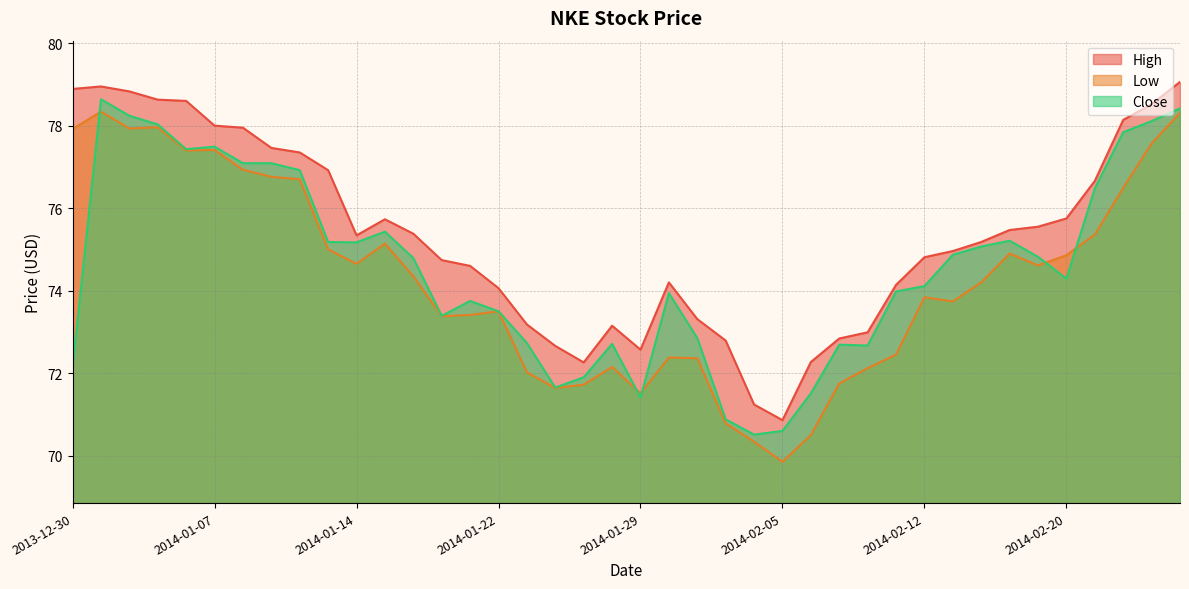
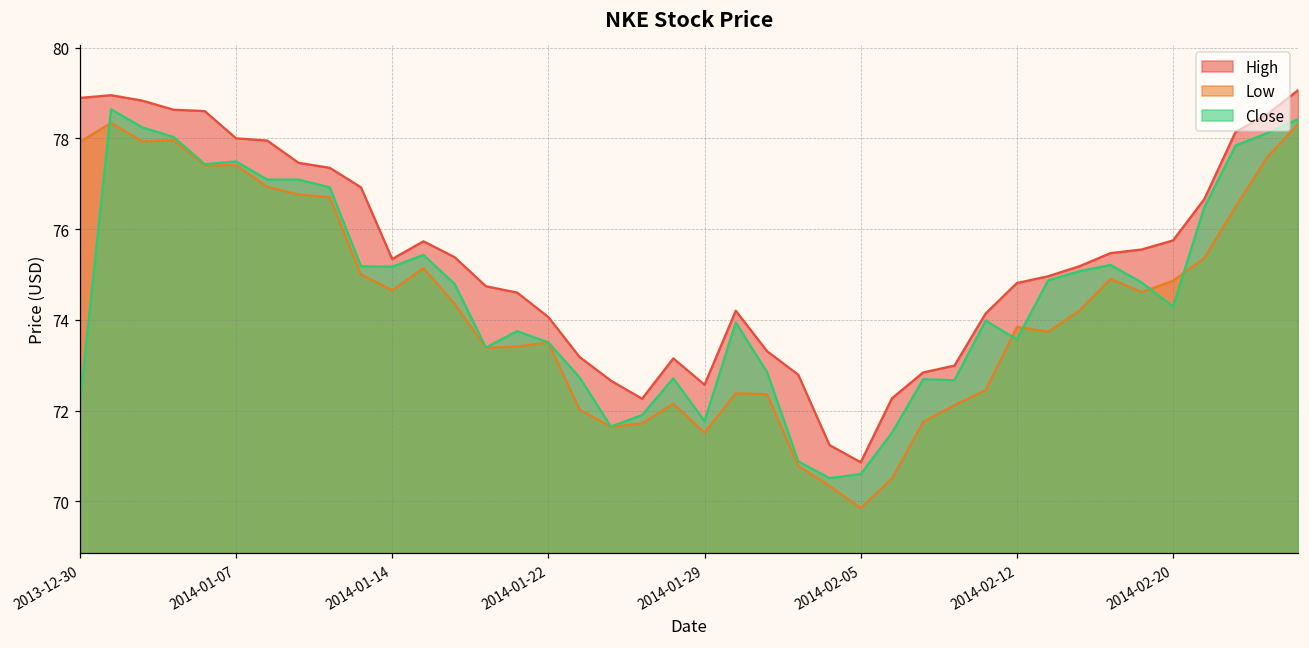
Close, 2014-01-29: 71.4 -> 71.8
Close, 2014-02-12: 74.1 -> 73.6
